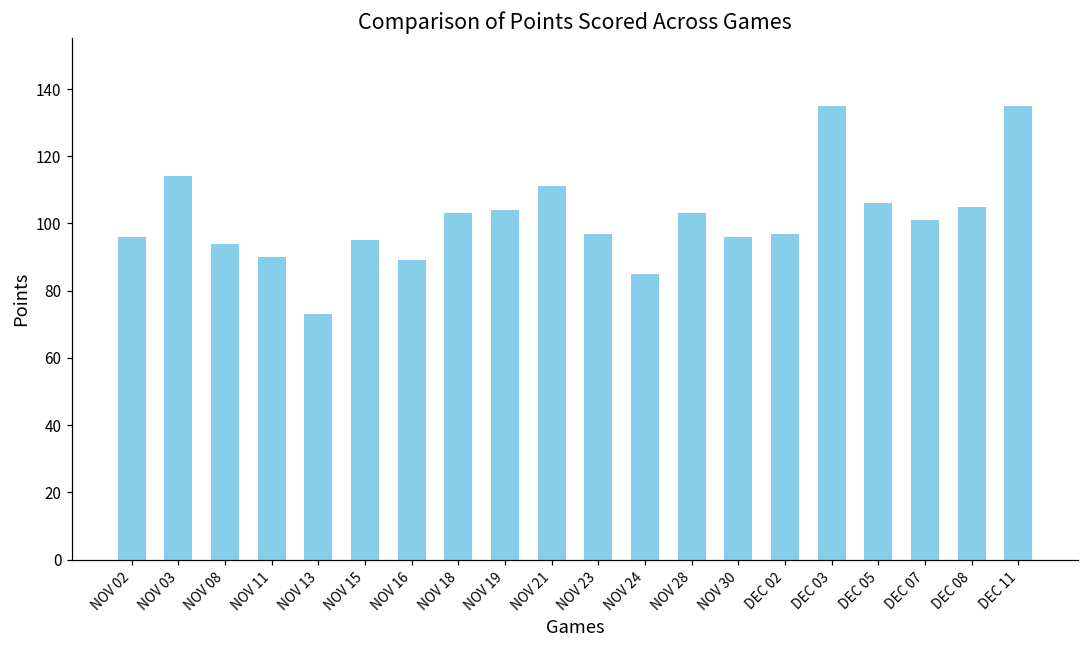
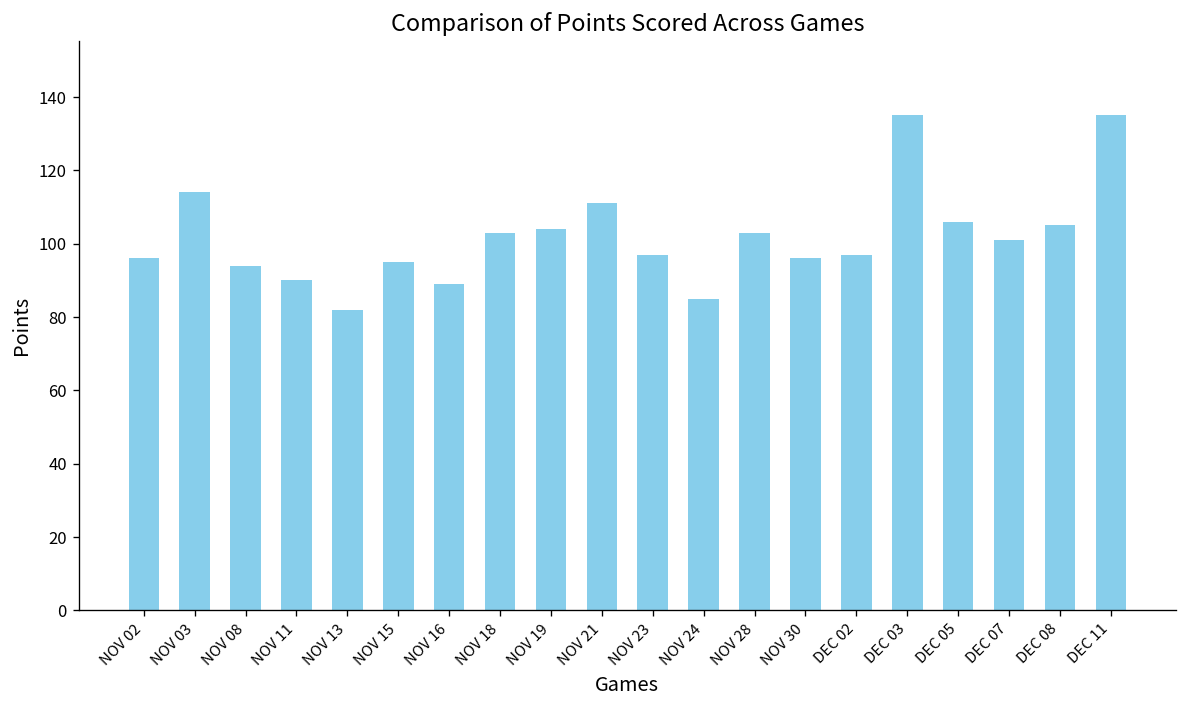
NOV 13: 73 -> 82
